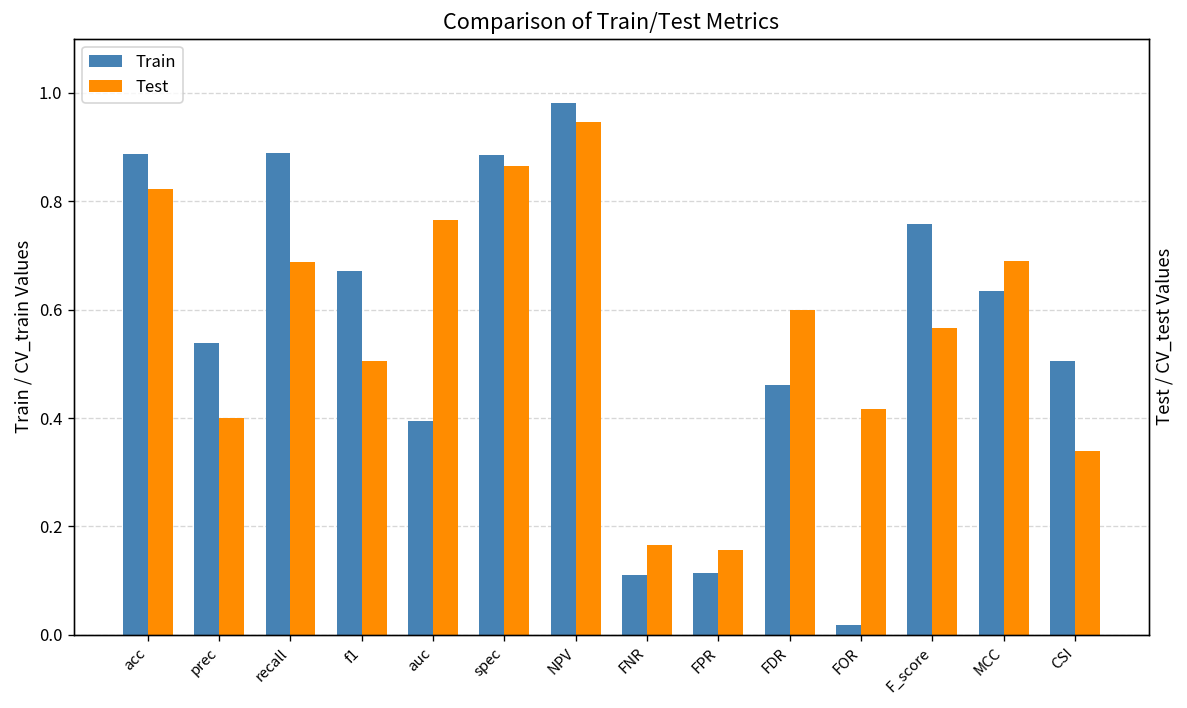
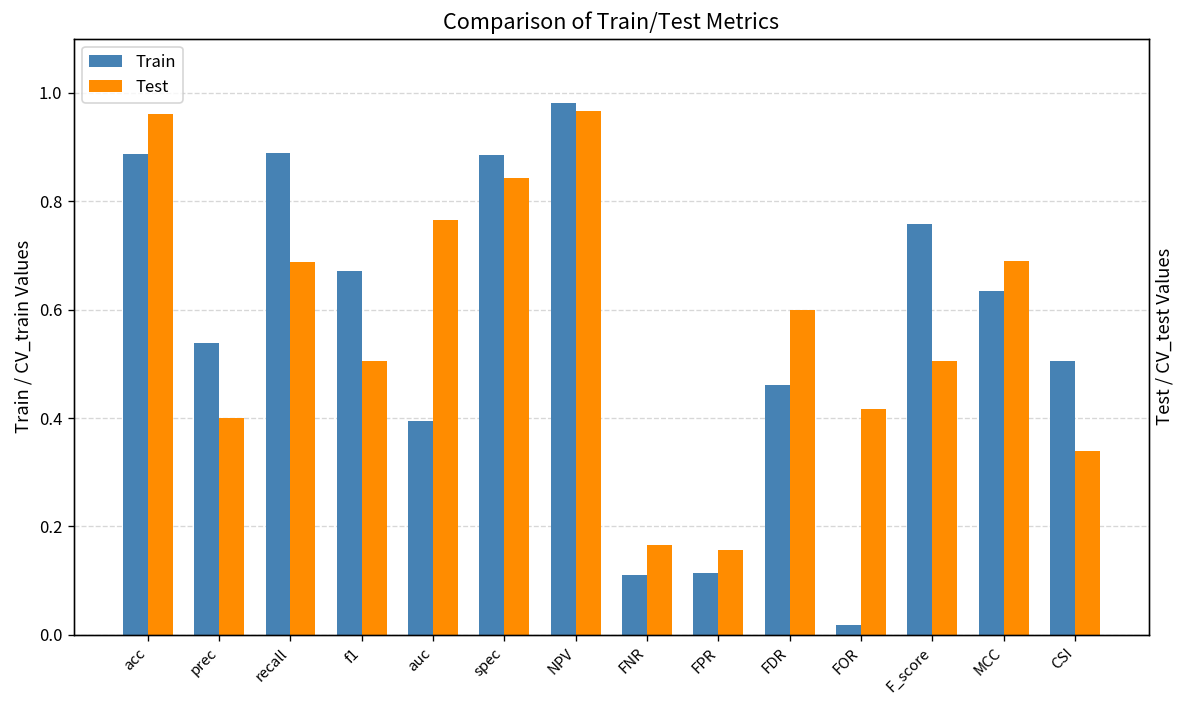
Test, acc: 0.82 -> 0.96
Test, spec: 0.87 -> 0.84
Test, NPV: 0.95 -> 0.97
Test, F_score: 0.57 -> 0.51
